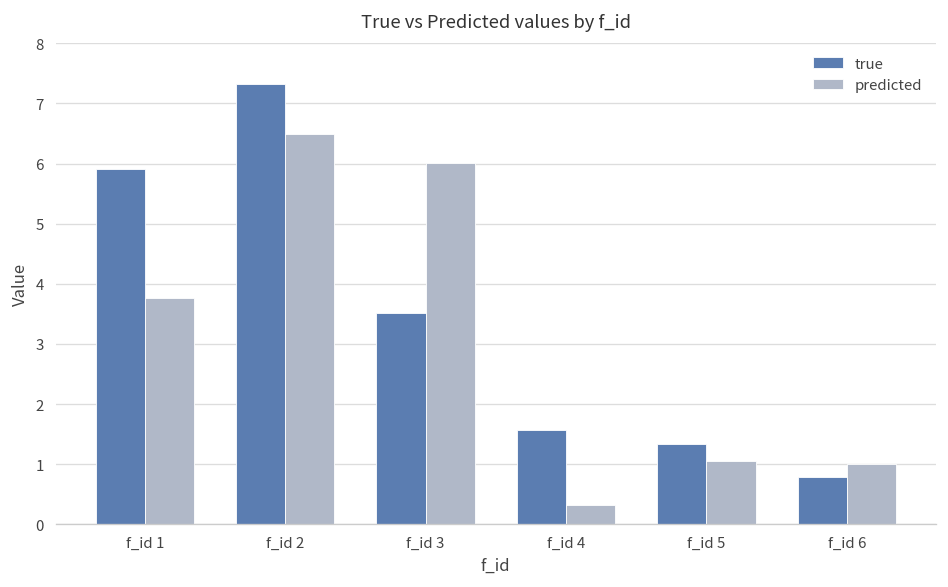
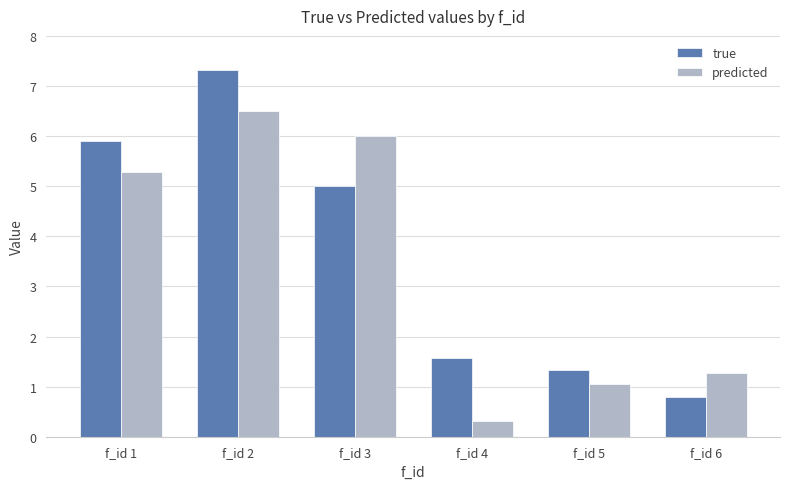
predicted, f_id 1: 3.8 -> 5.3
true, f_id 3: 3.5 -> 5.0
predicted, f_id 6: 1.0 -> 1.3
